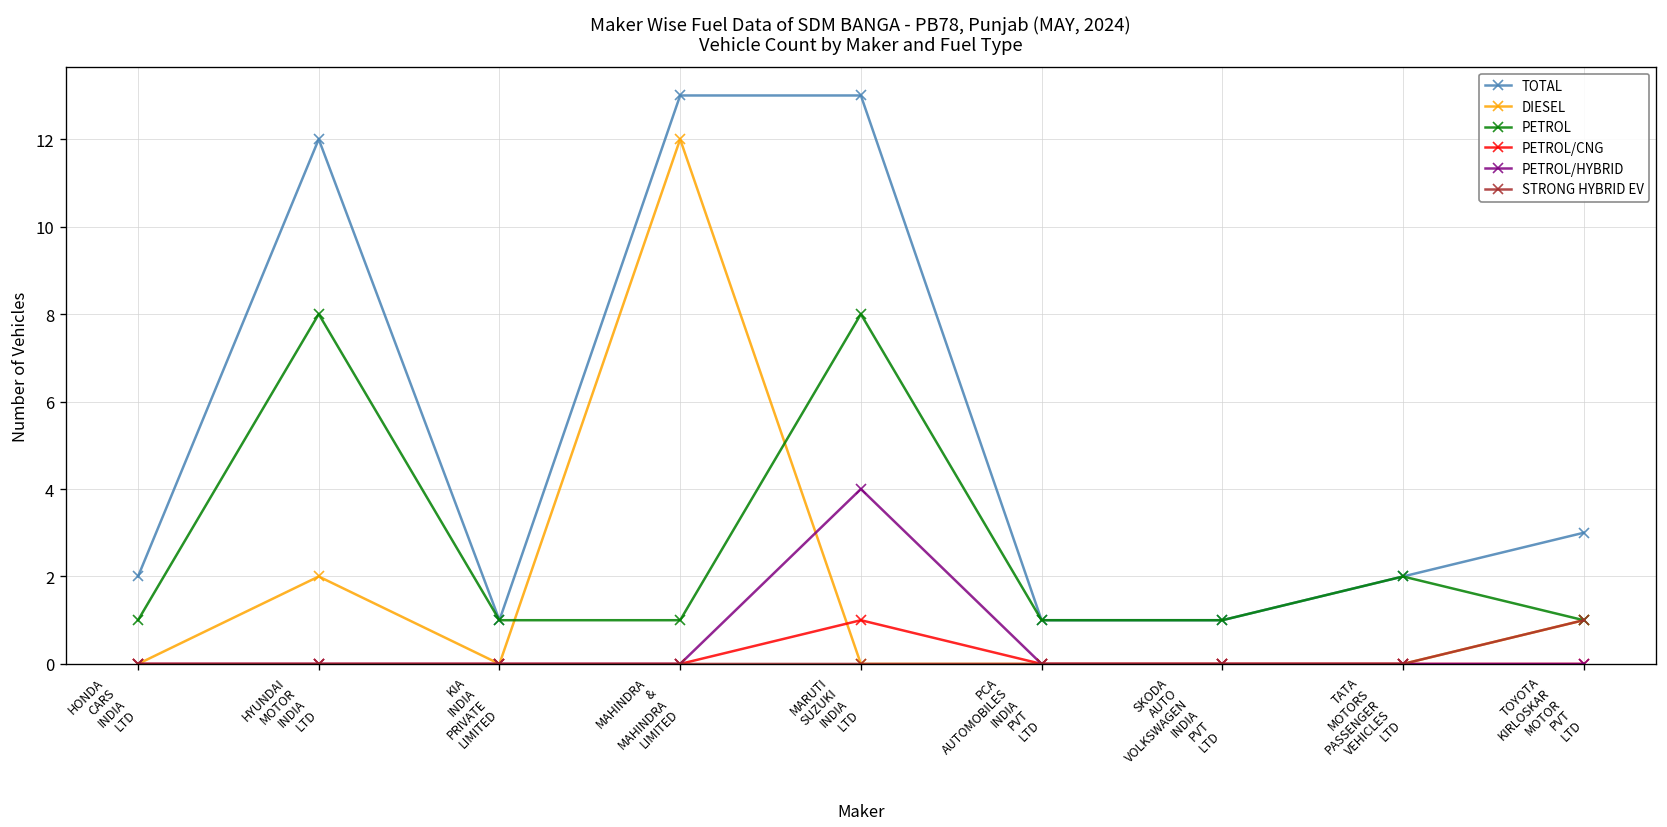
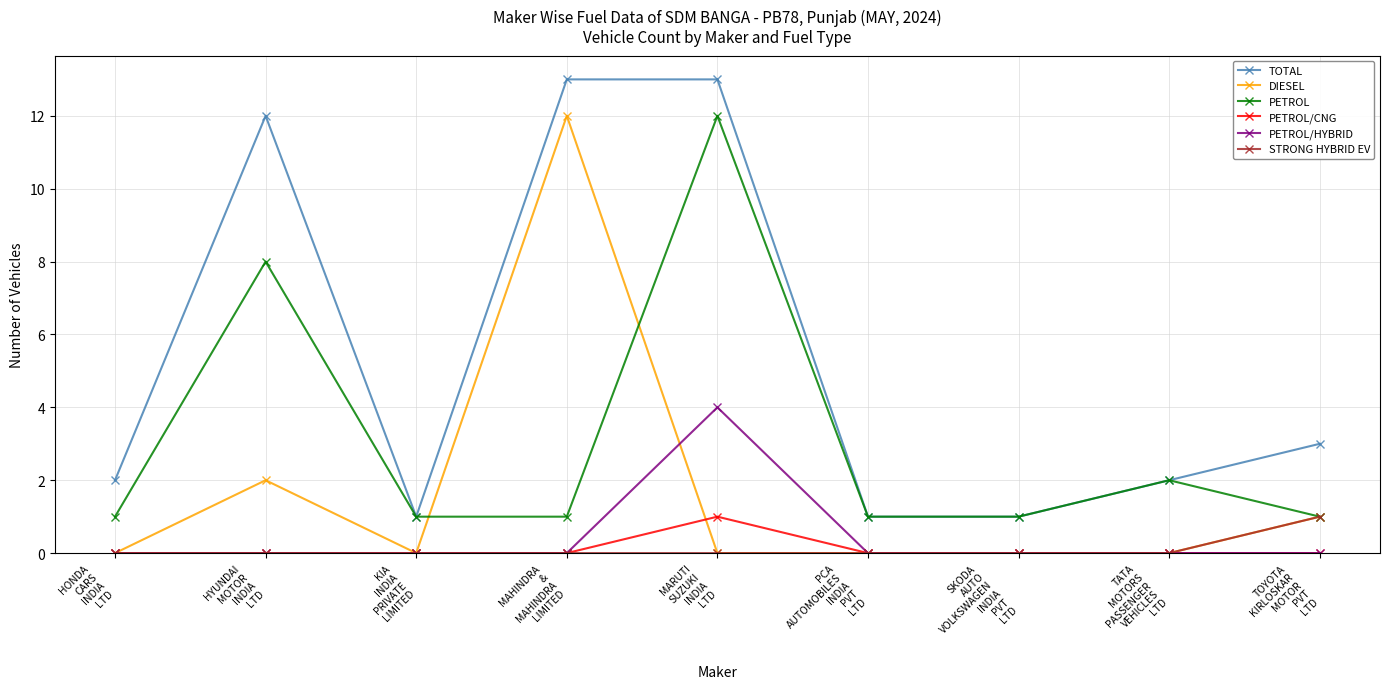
PETROL, MARUTI SUZUKI INDIA LTD: 8 -> 12
